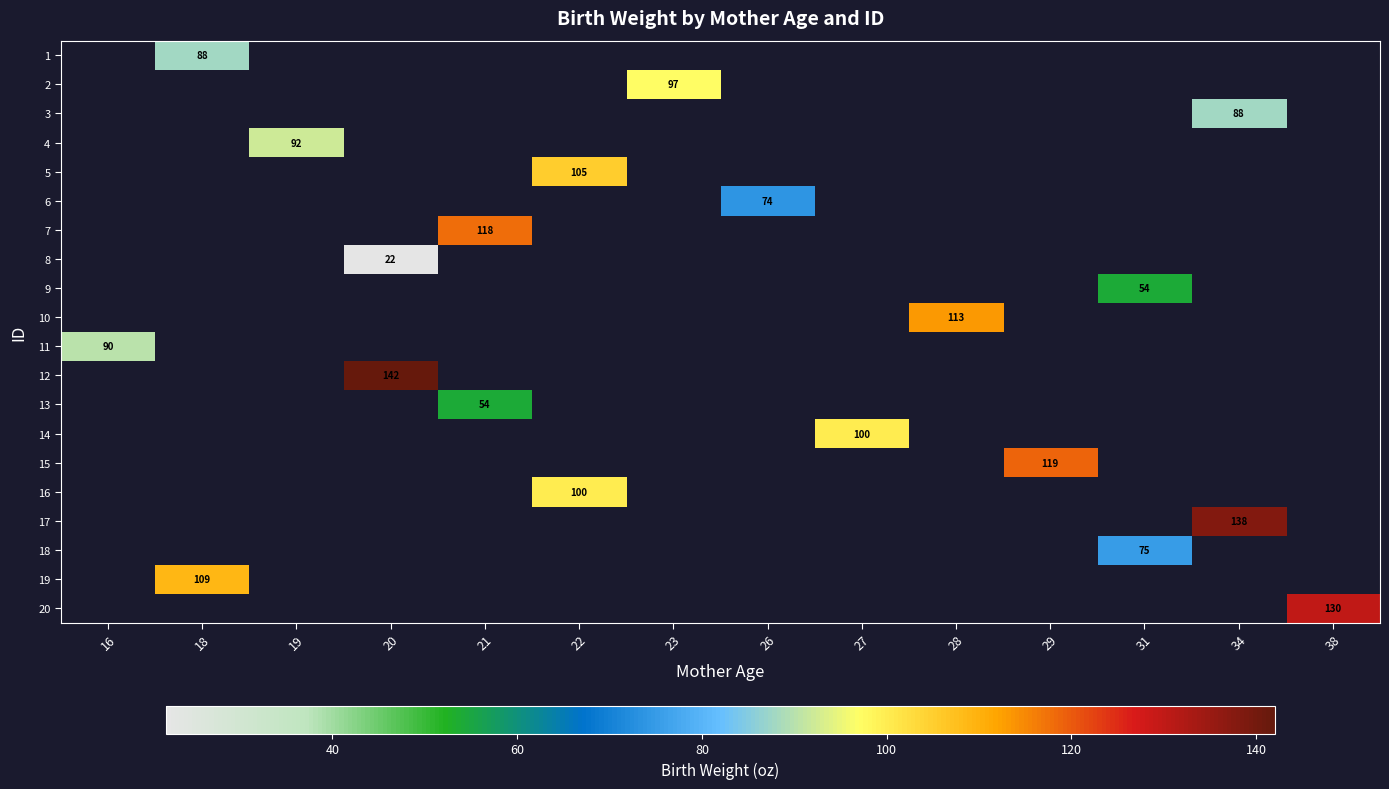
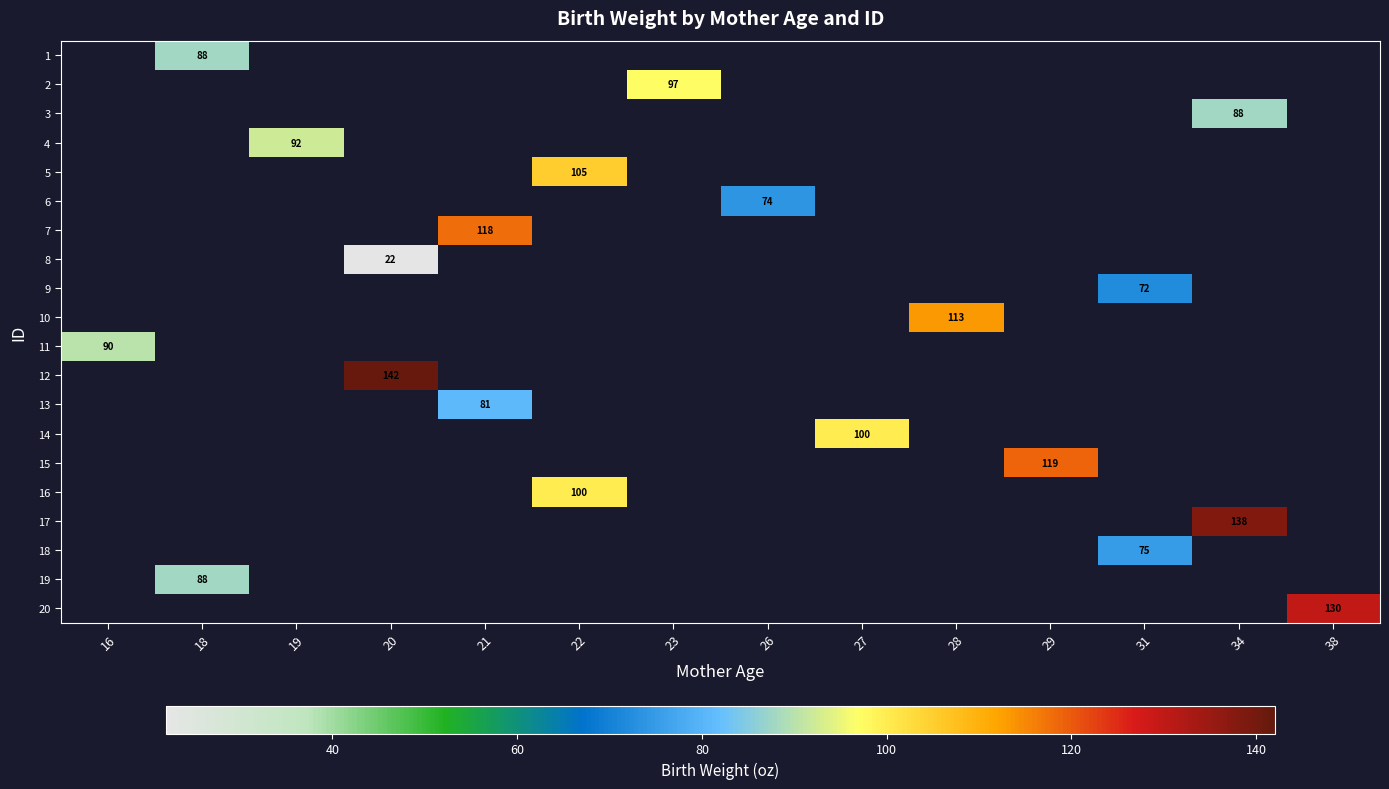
9, 31: 54 -> 72
13, 21: 54 -> 81
19, 18: 109 -> 88
